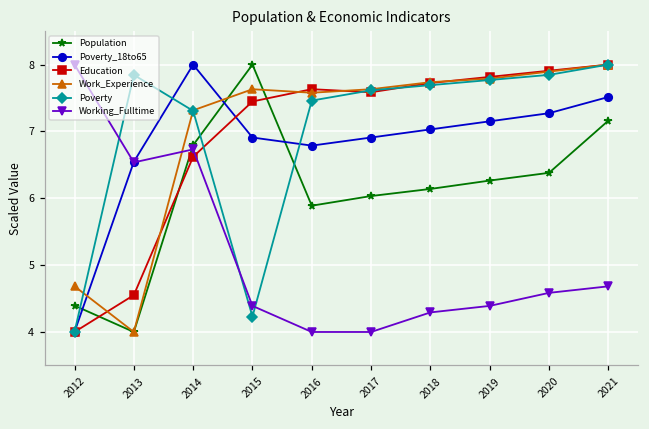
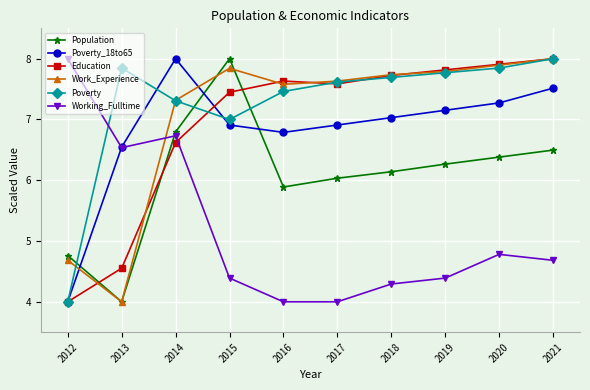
Population, 2012: 4.4 -> 4.8
Work_Experience, 2015: 7.6 -> 7.8
Poverty, 2015: 4.2 -> 7.0
Working_Fulltime, 2020: 4.6 -> 4.8
Population, 2021: 7.2 -> 6.5
